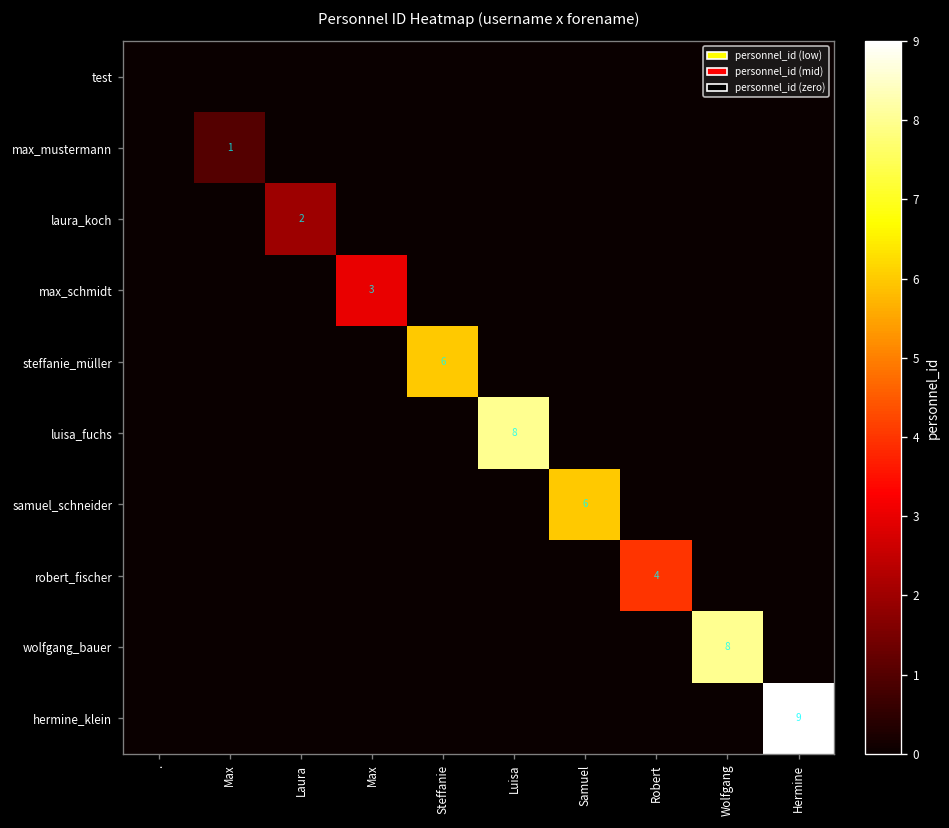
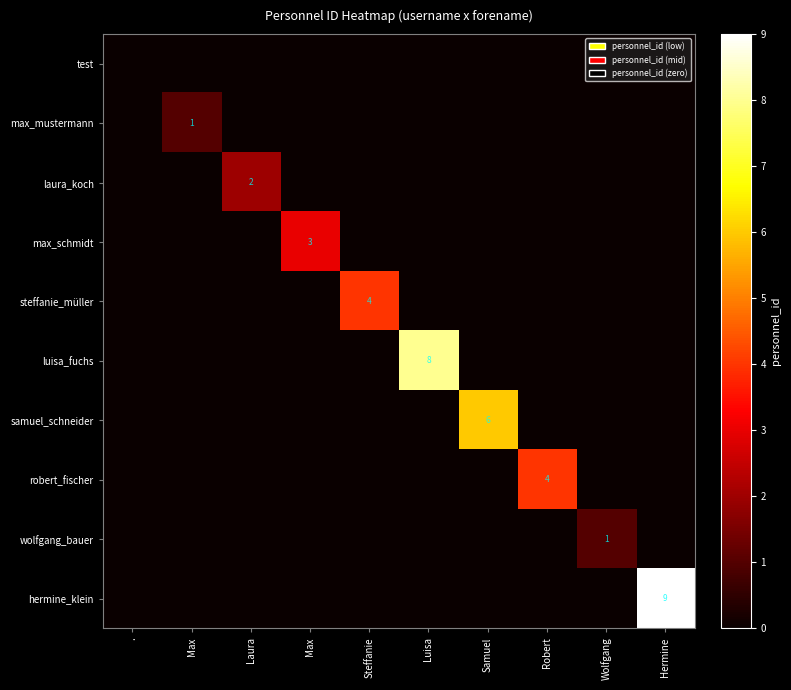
steffanie_müller, Steffanie: 6 -> 4
wolfgang_bauer, Wolfgang: 8 -> 1
